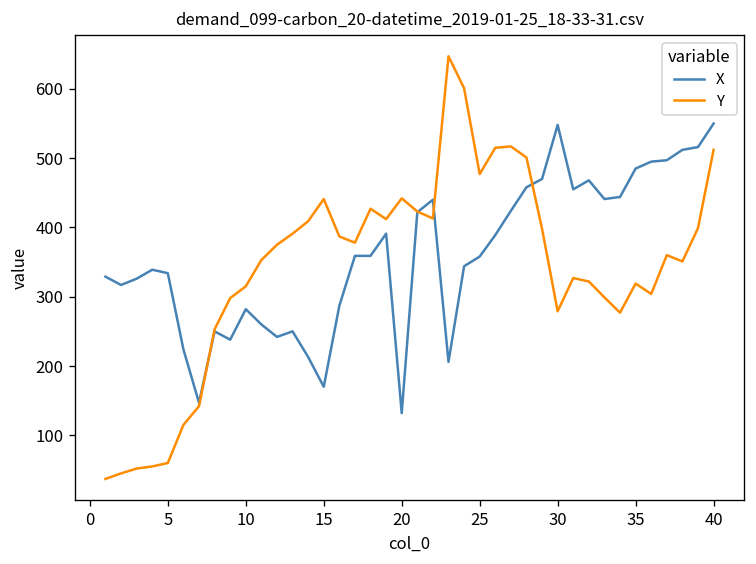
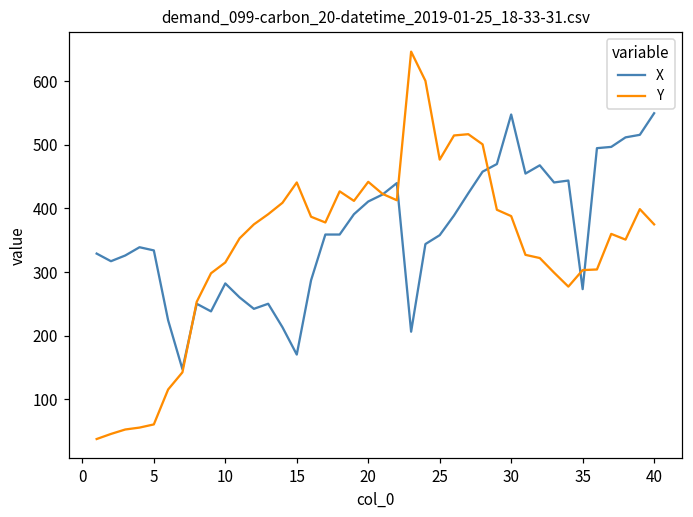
X, 20: 130 -> 410
Y, 30: 280 -> 390
X, 35: 490 -> 270
Y, 35: 320 -> 300
Y, 40: 510 -> 380
